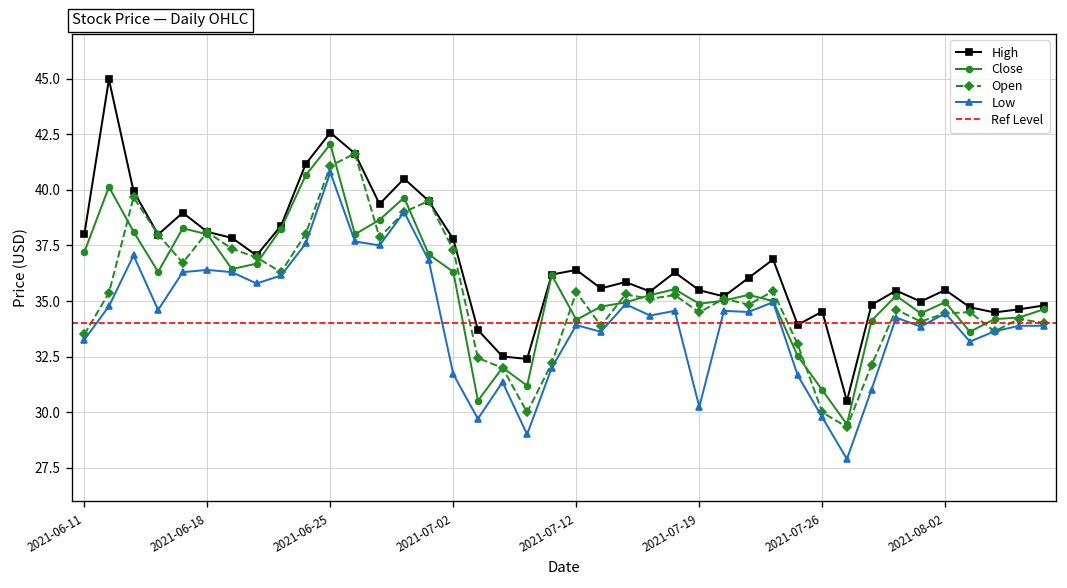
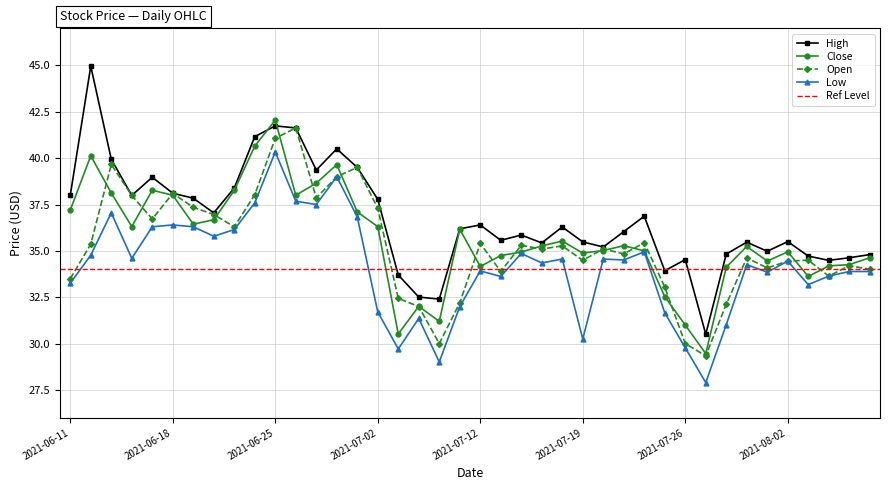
High, 2021-06-25: 42.6 -> 41.7
Low, 2021-06-25: 40.8 -> 40.3
